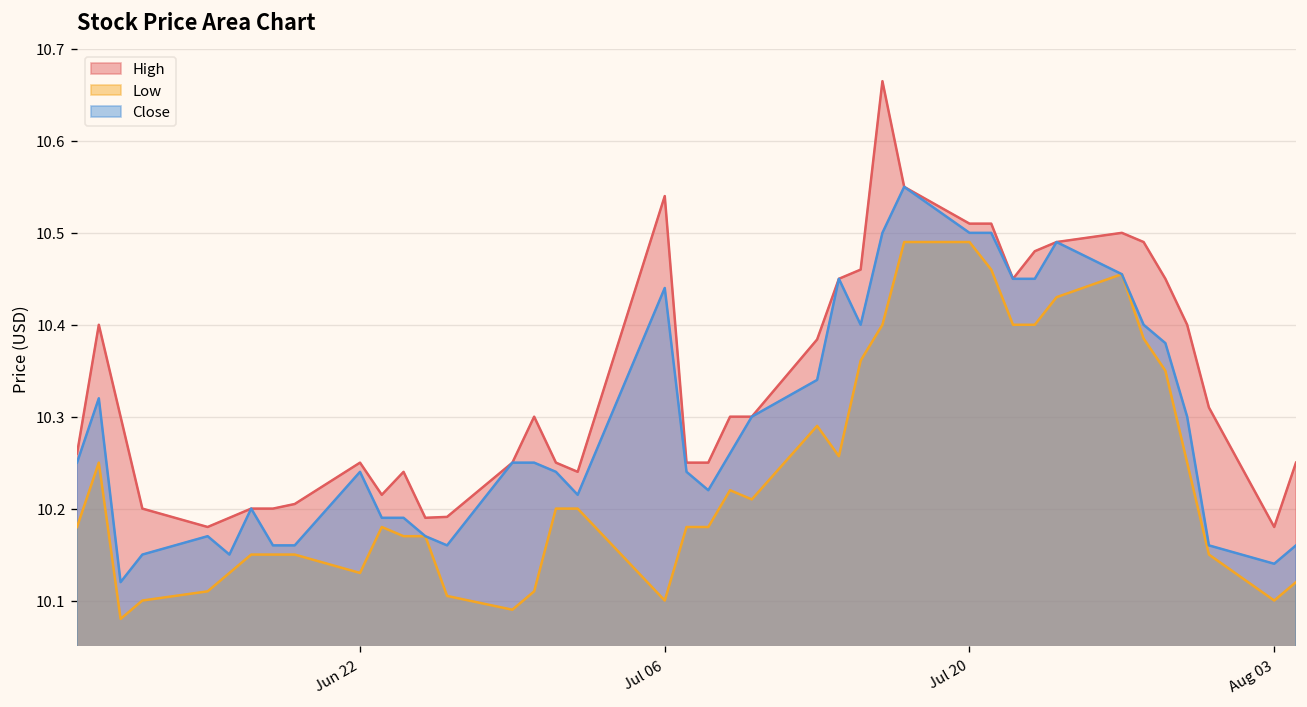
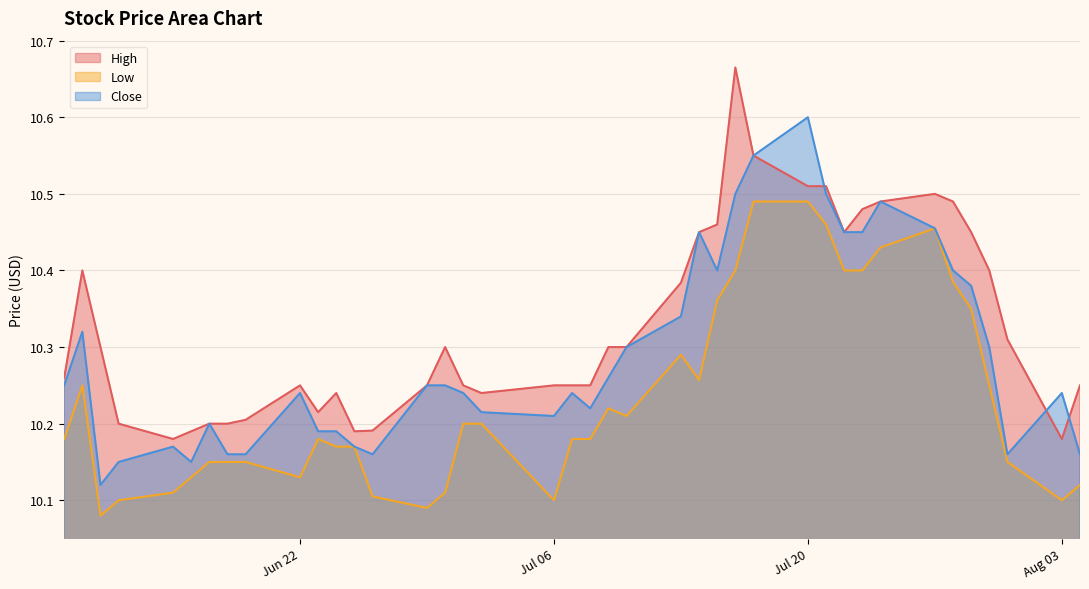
High, Jul 06: 10.54 -> 10.25
Close, Jul 06: 10.44 -> 10.21
Close, Jul 20: 10.5 -> 10.6
Close, Aug 03: 10.14 -> 10.24
